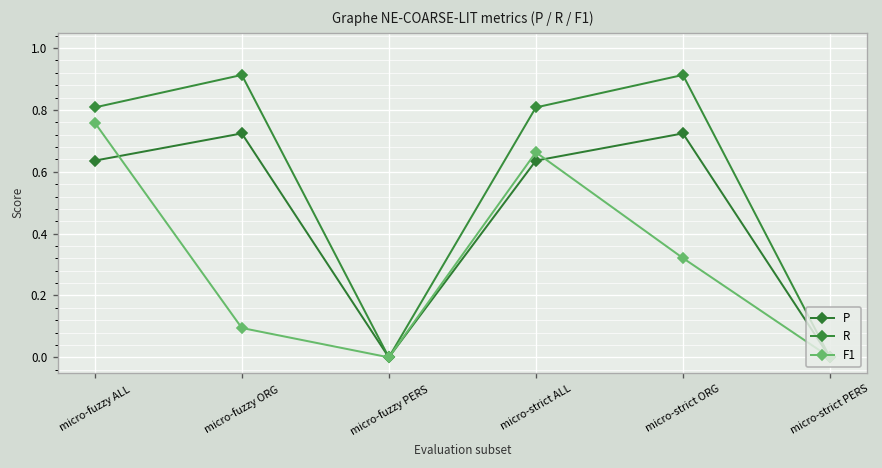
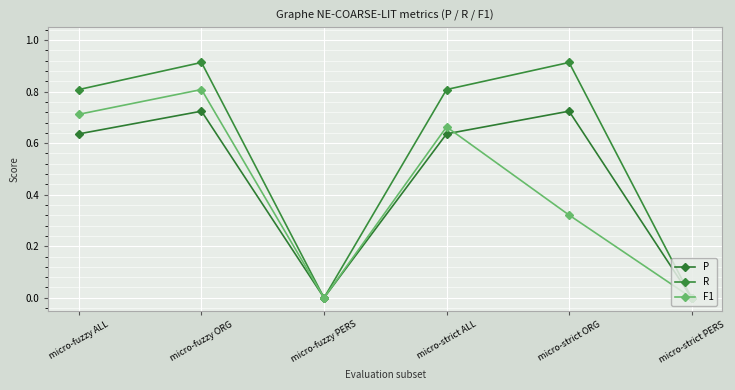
F1, micro-fuzzy ALL: 0.76 -> 0.71
F1, micro-fuzzy ORG: 0.10 -> 0.81
